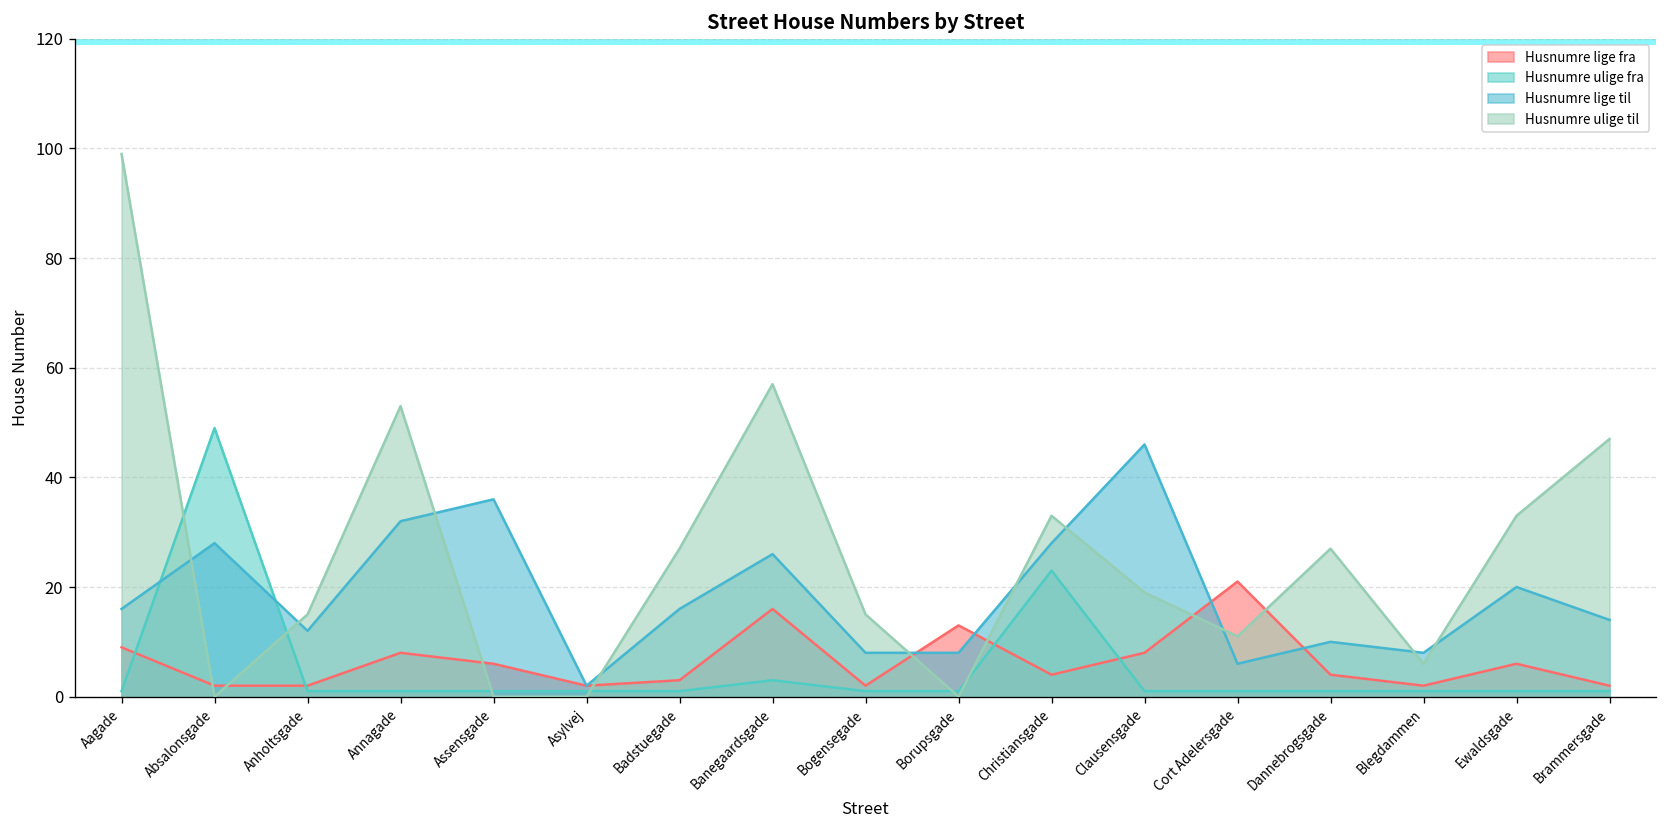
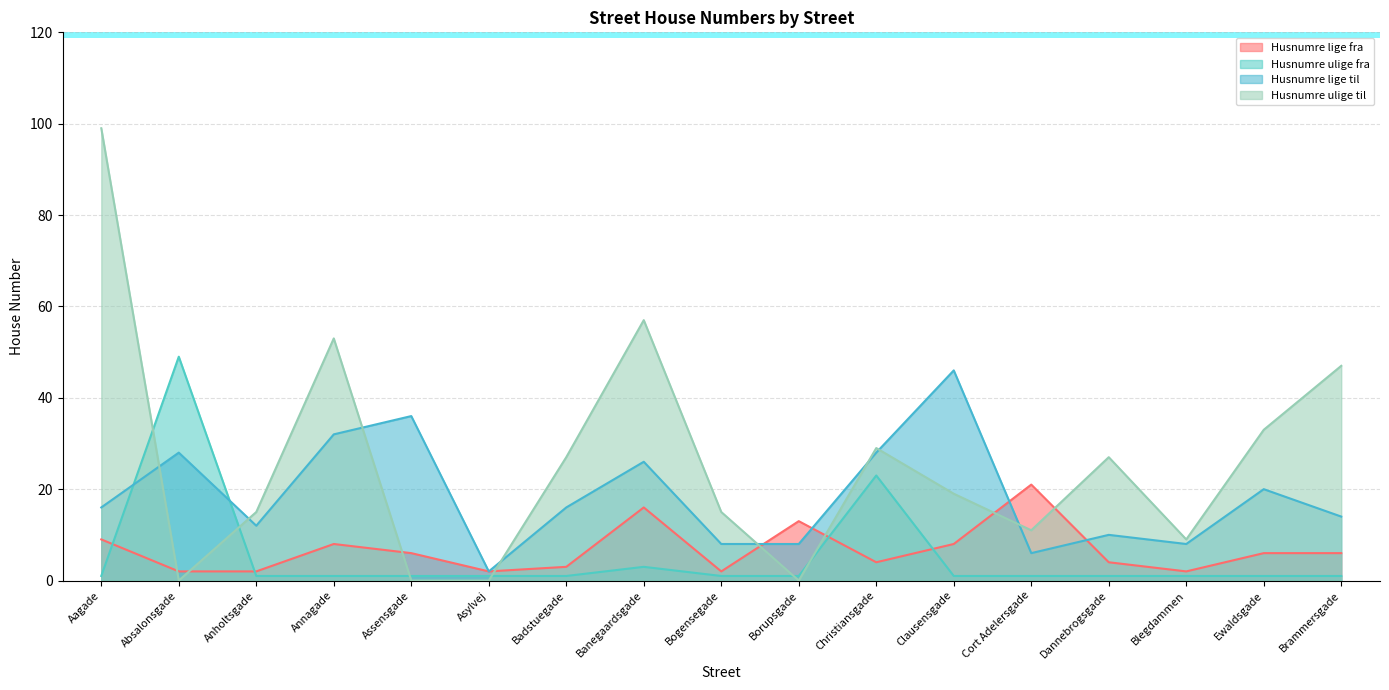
Husnumre ulige til, Christiansgade: 33 -> 29
Husnumre ulige til, Blegdammen: 6 -> 9
Husnumre lige fra, Brammersgade: 2 -> 6
